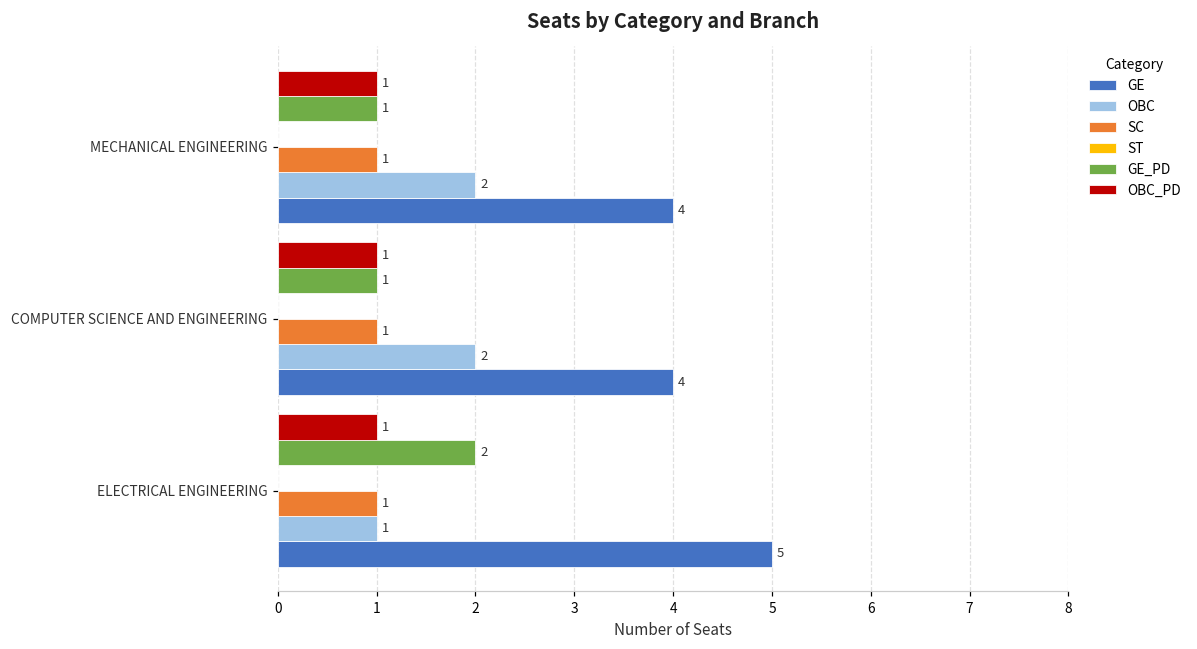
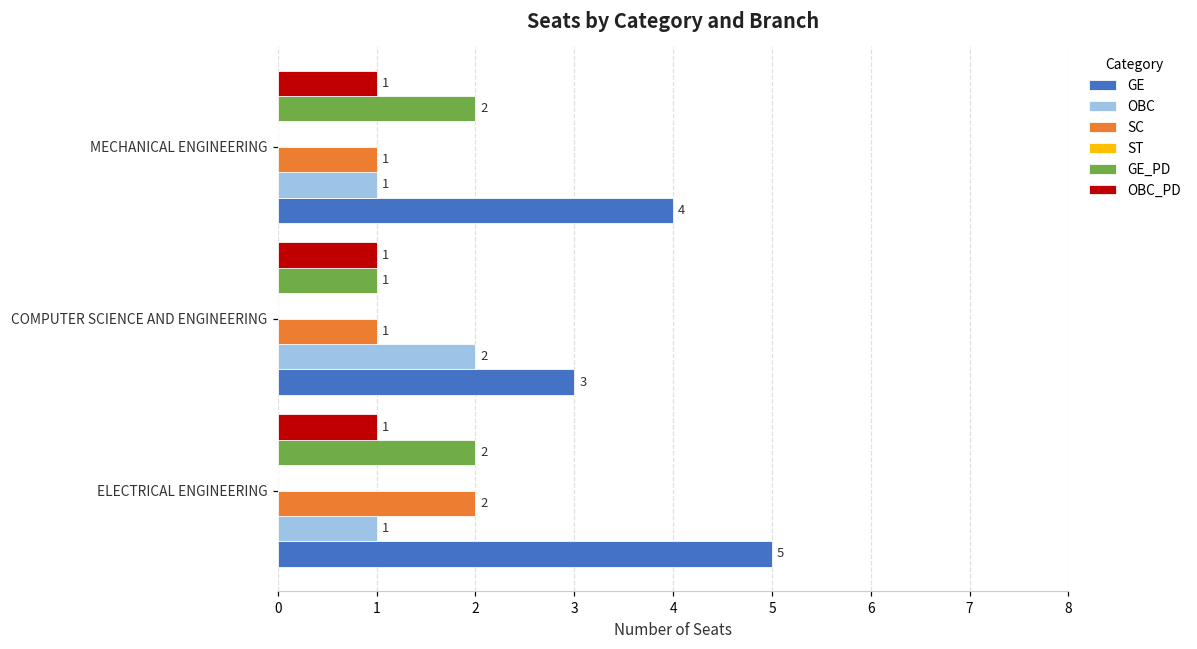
GE_PD, MECHANICAL ENGINEERING: 1 -> 2
OBC, MECHANICAL ENGINEERING: 2 -> 1
GE, COMPUTER SCIENCE AND ENGINEERING: 4 -> 3
SC, ELECTRICAL ENGINEERING: 1 -> 2
